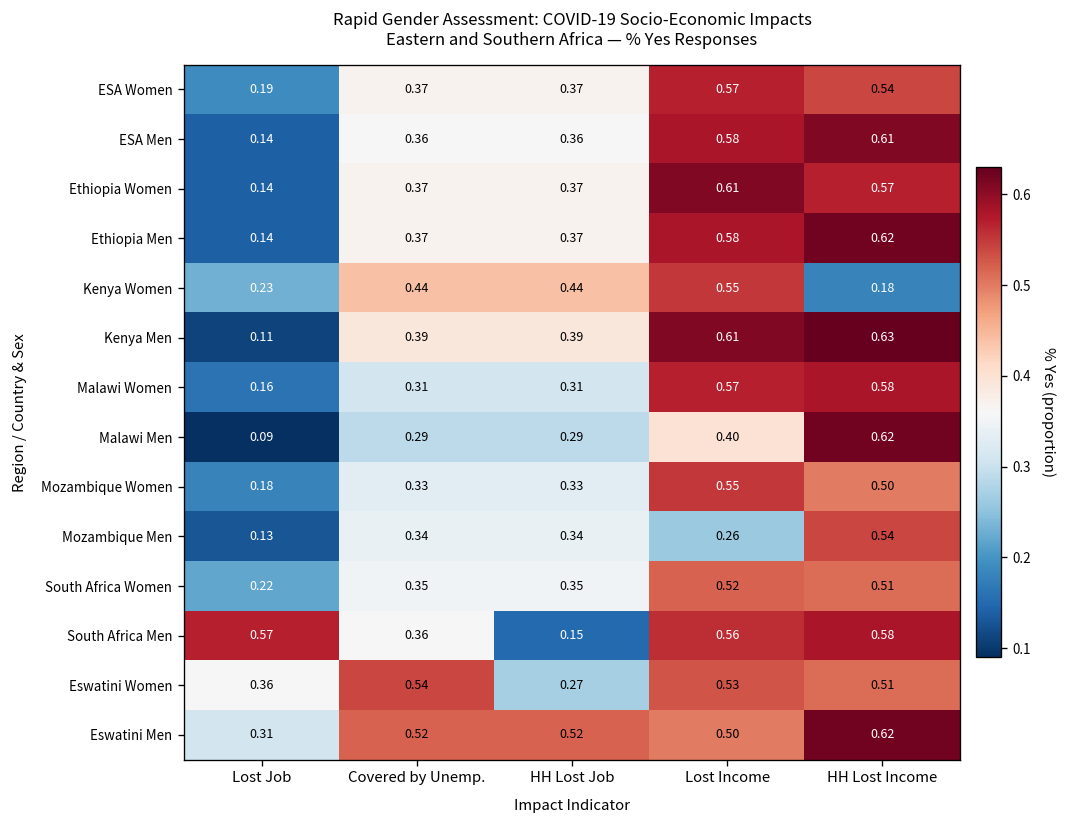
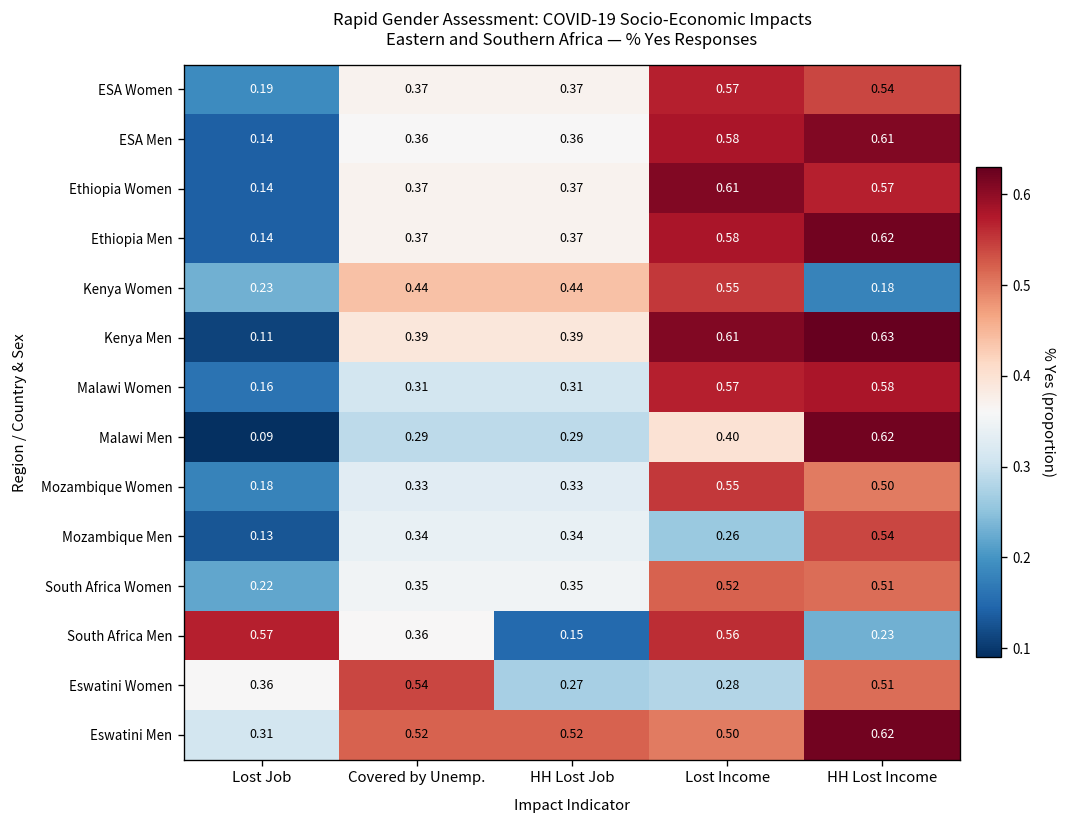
South Africa Men, HH Lost Income: 0.58 -> 0.23
Eswatini Women, Lost Income: 0.53 -> 0.28
